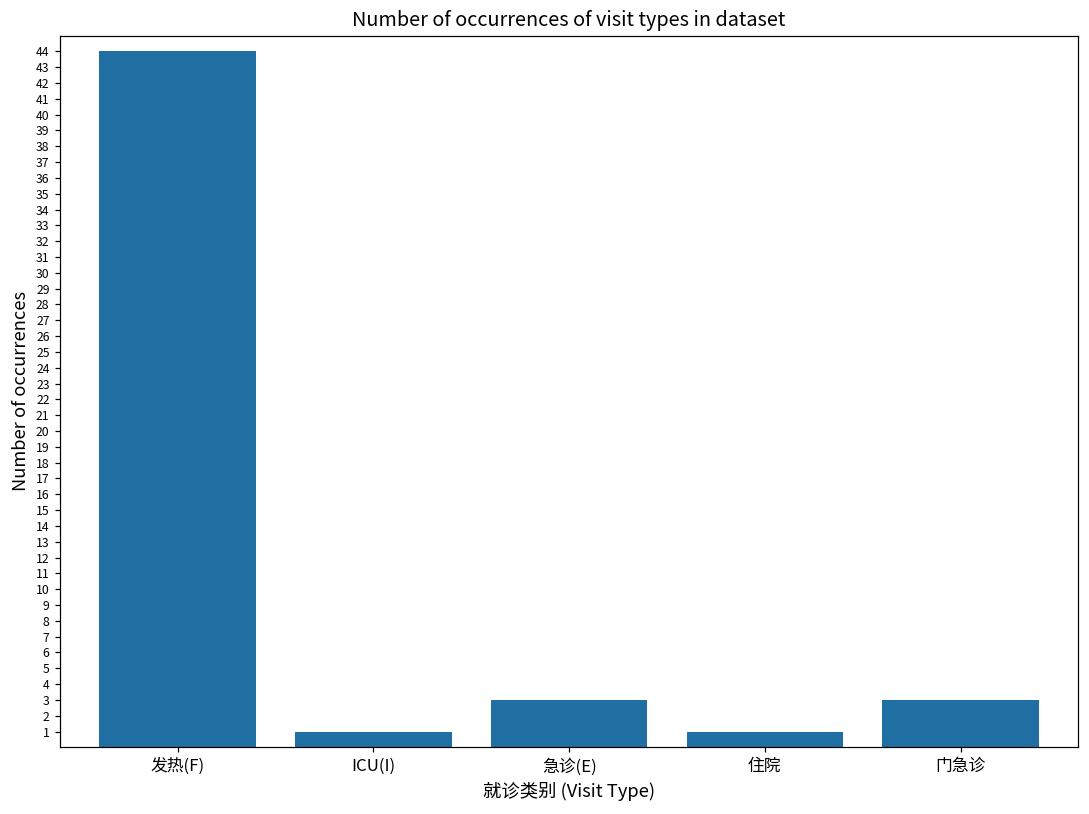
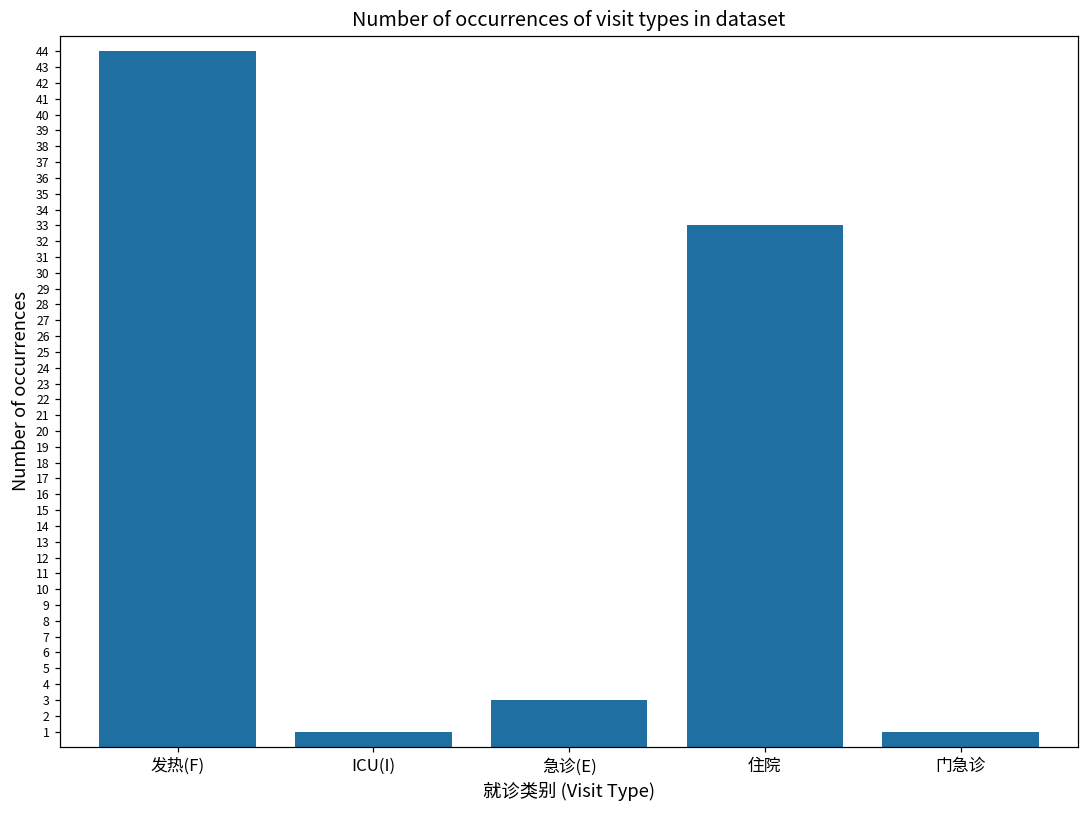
住院: 1 -> 33
门急诊: 3 -> 1
